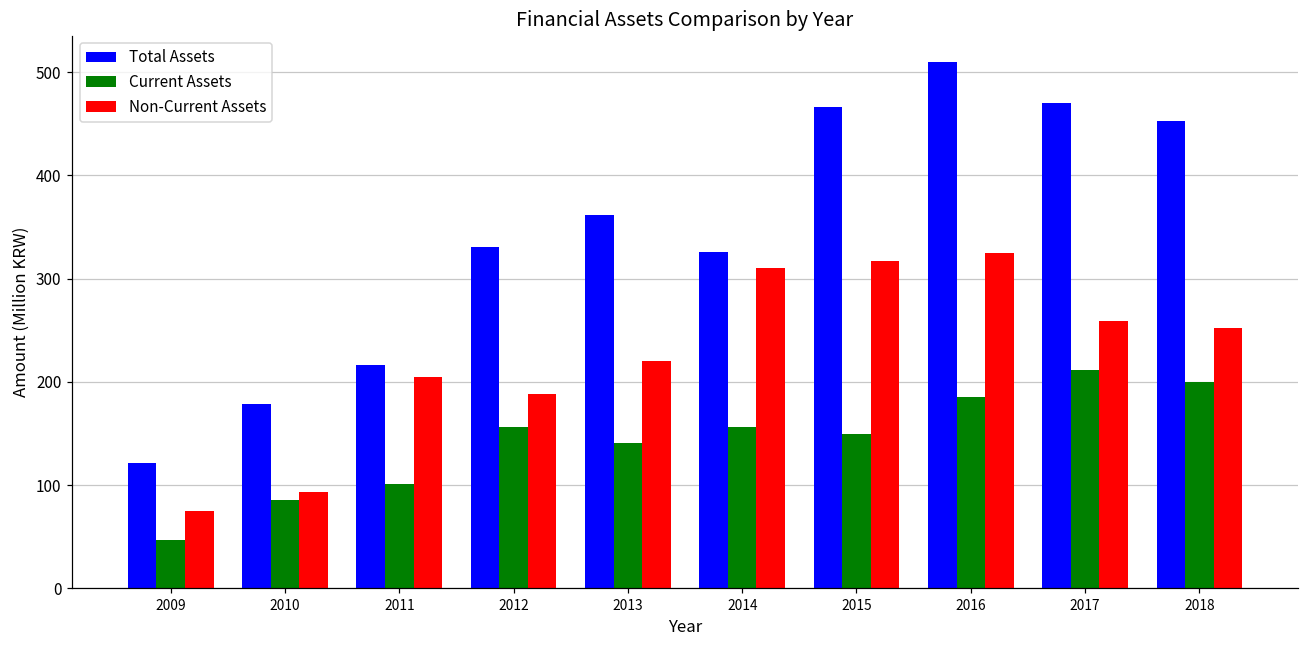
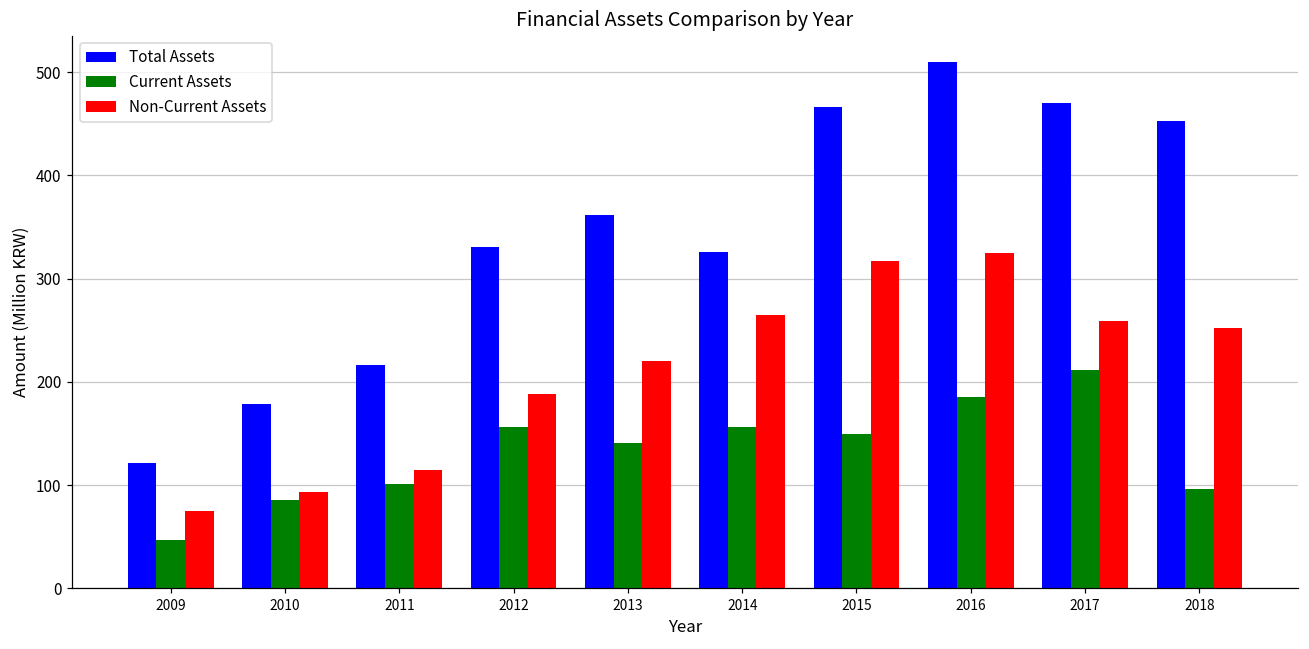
Non-Current Assets, 2011: 200 -> 110
Non-Current Assets, 2014: 310 -> 260
Current Assets, 2018: 200 -> 100
